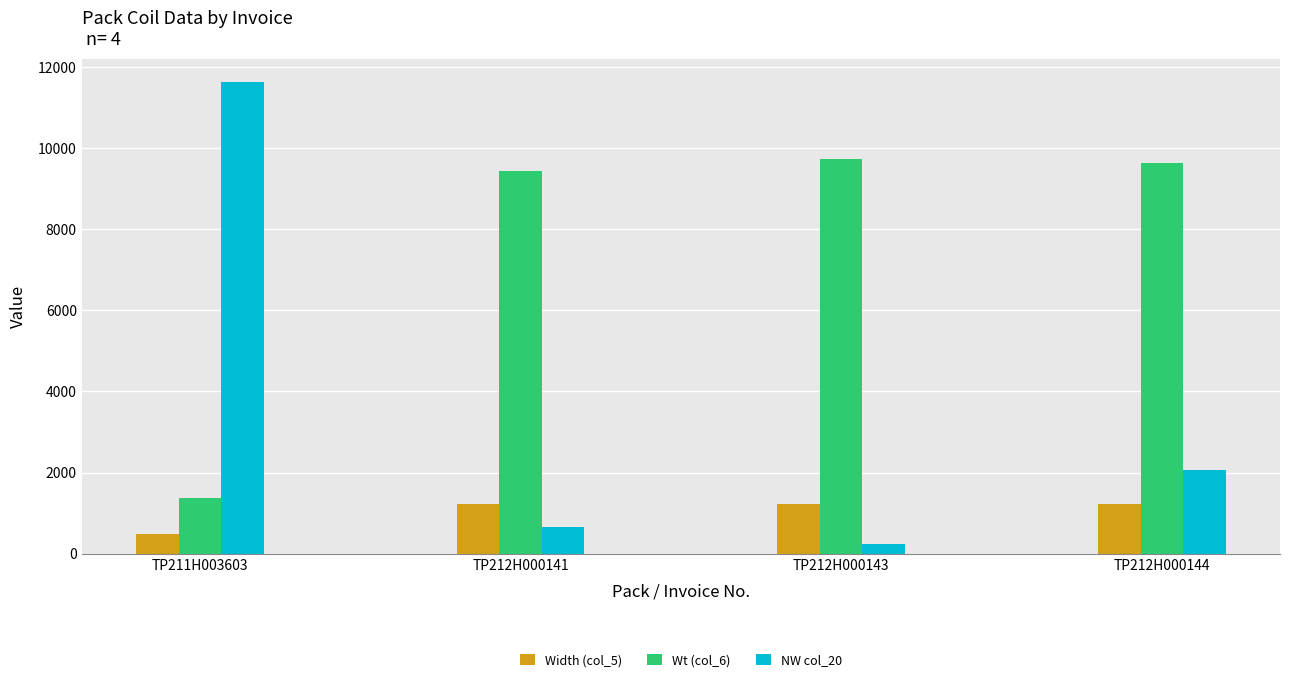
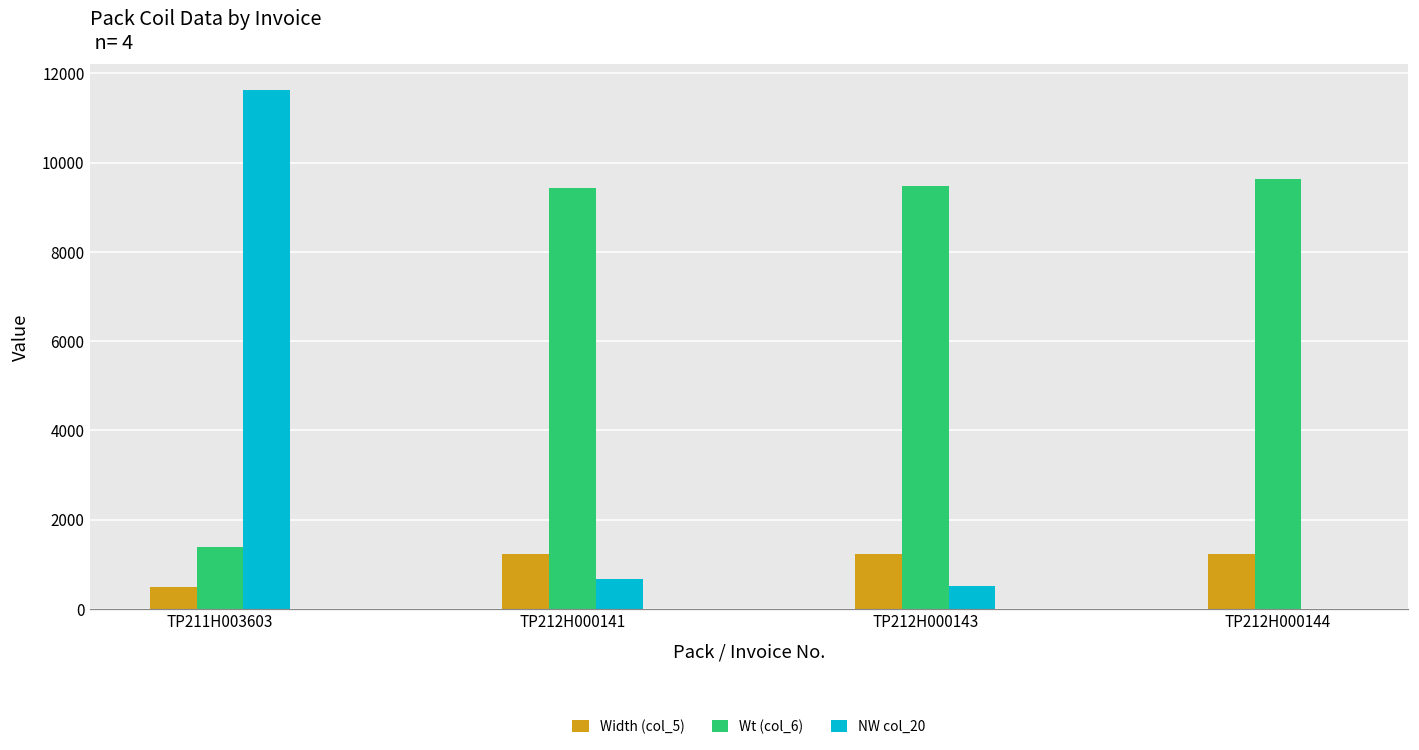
Wt (col_6), TP212H000143: 9700 -> 9500
NW col_20, TP212H000143: 200 -> 500
NW col_20, TP212H000144: 2100 -> 0
